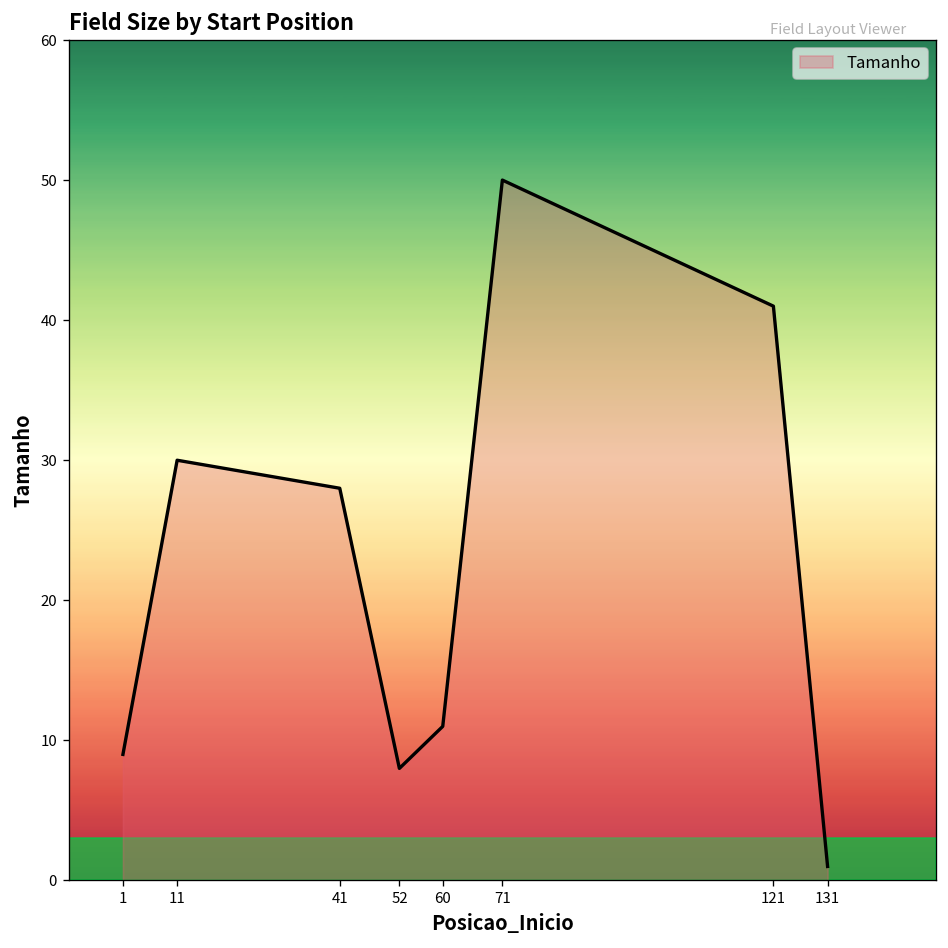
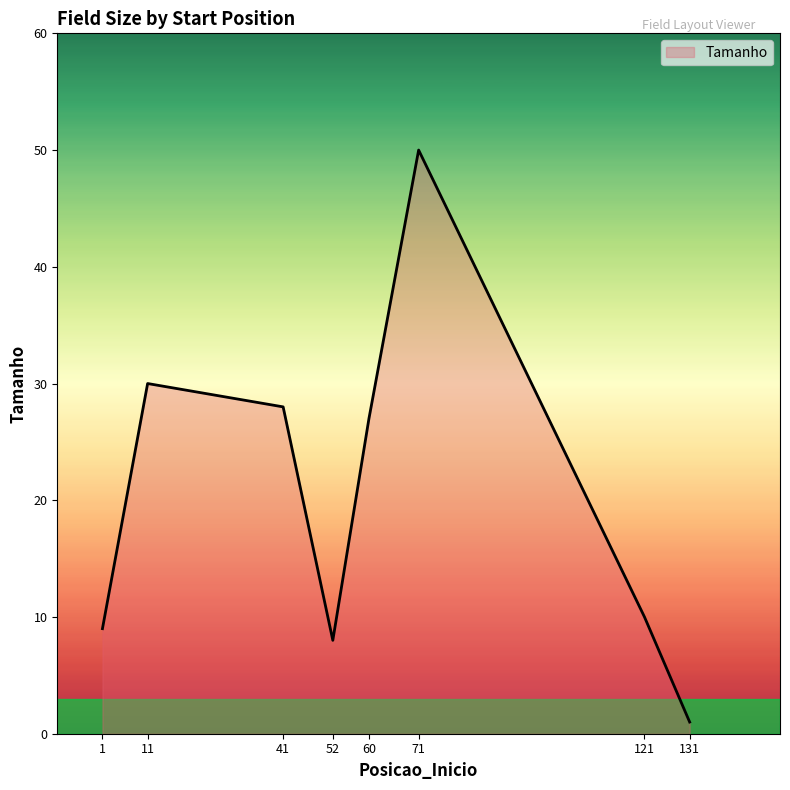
60: 11 -> 27
121: 41 -> 10
